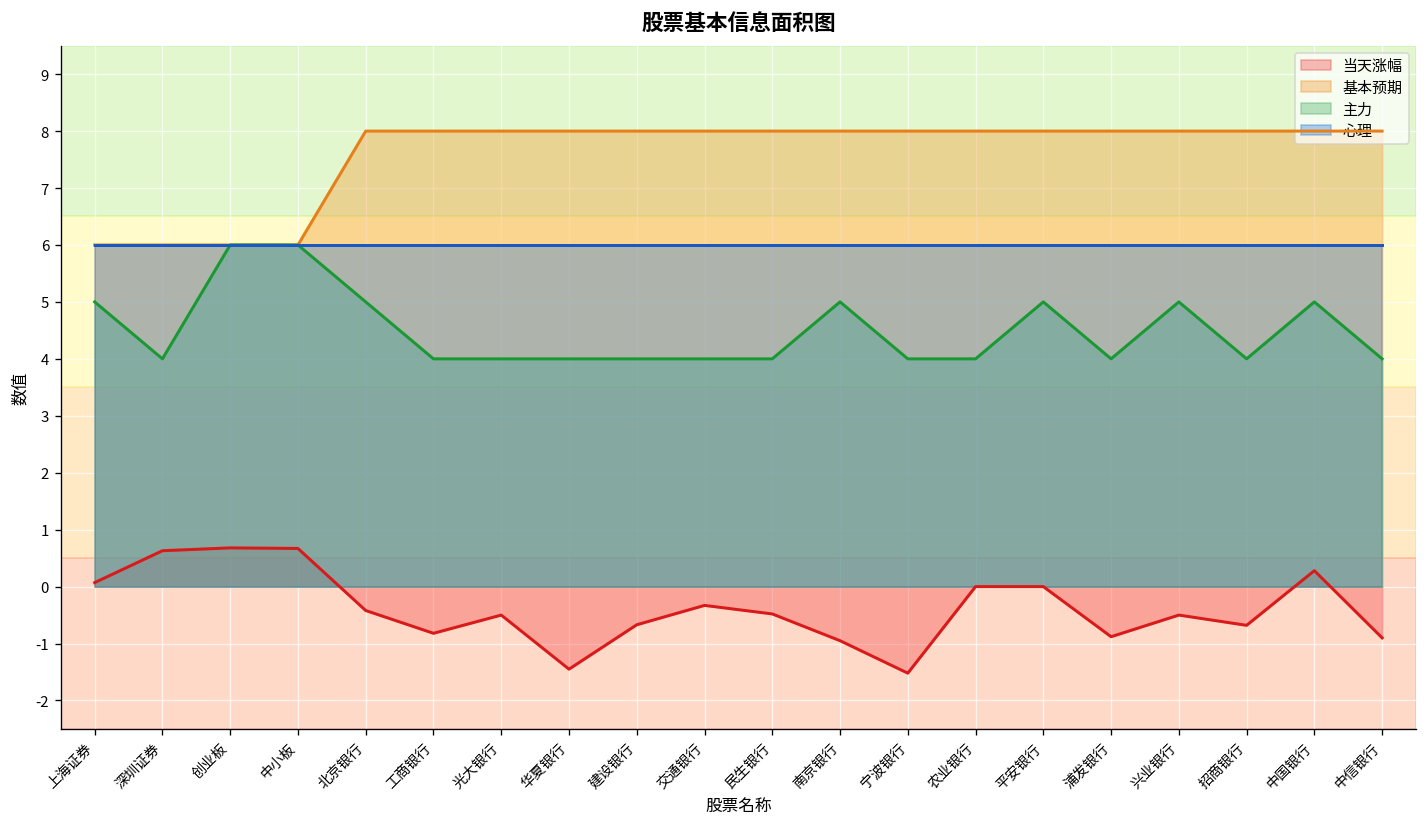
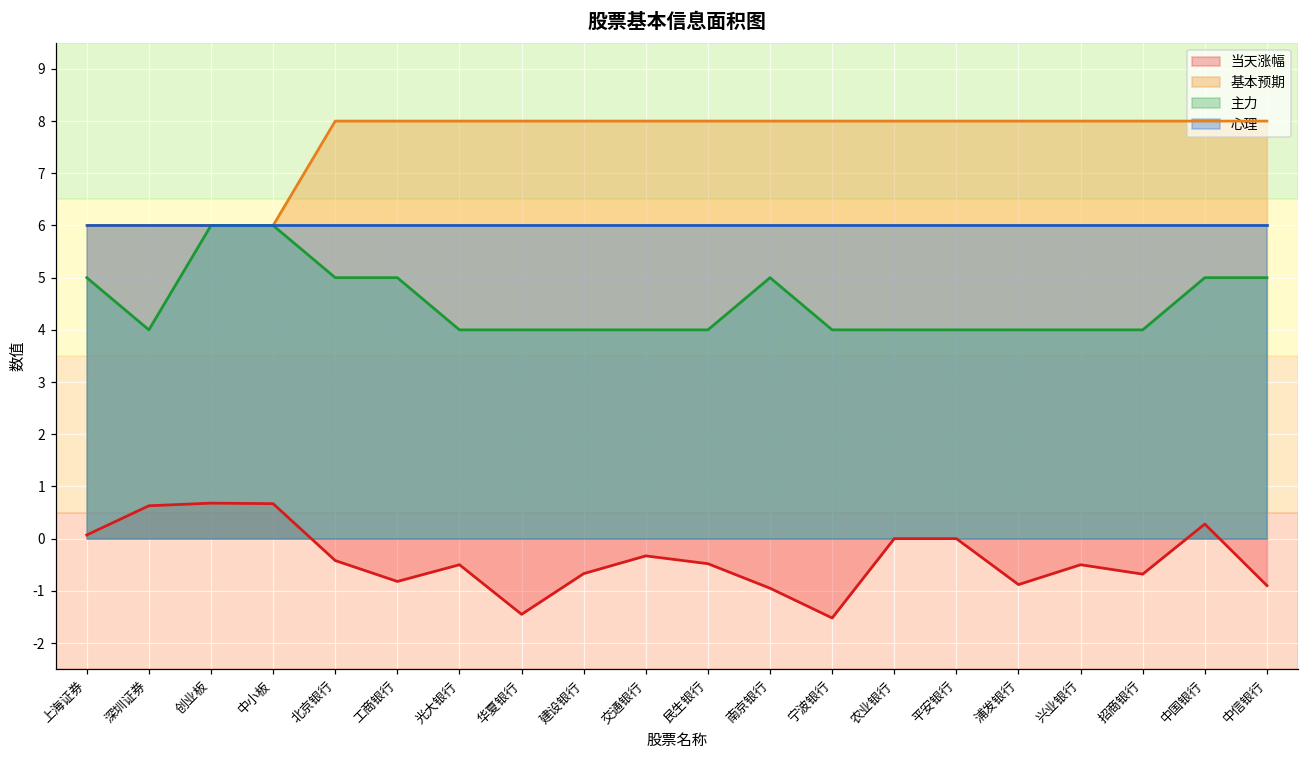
主力, 工商银行: 4 -> 5
主力, 平安银行: 5 -> 4
主力, 兴业银行: 5 -> 4
主力, 中信银行: 4 -> 5
